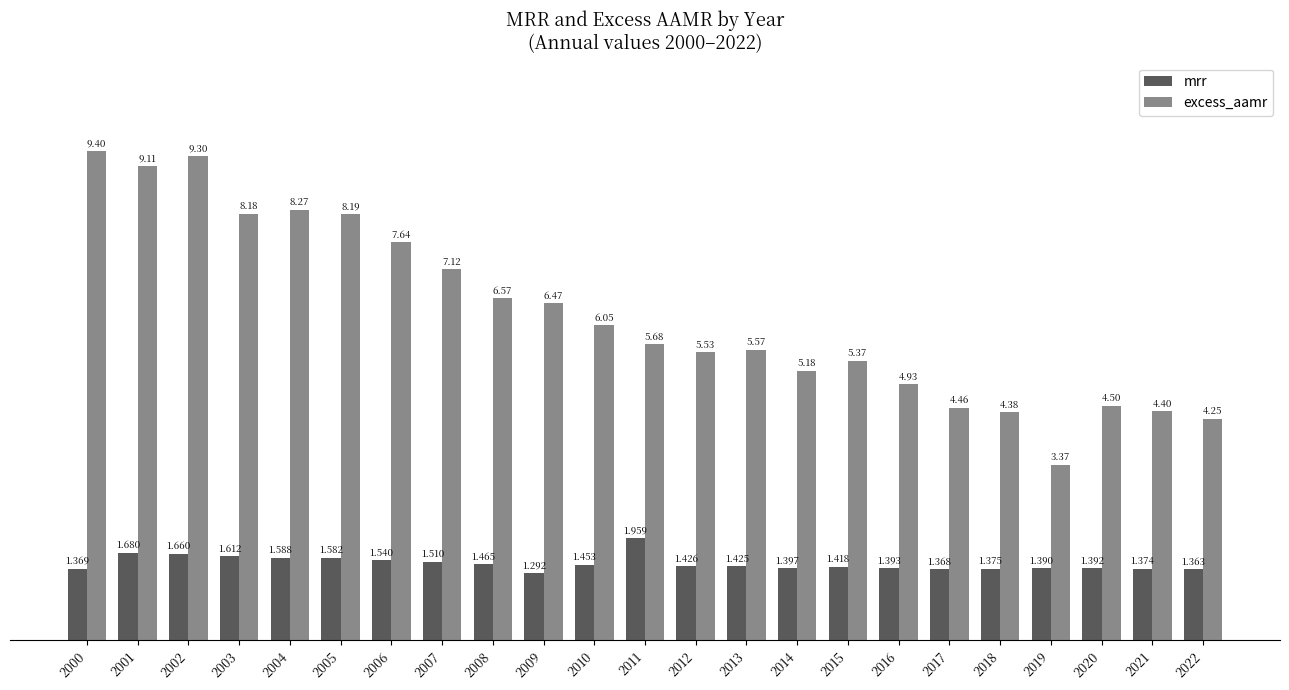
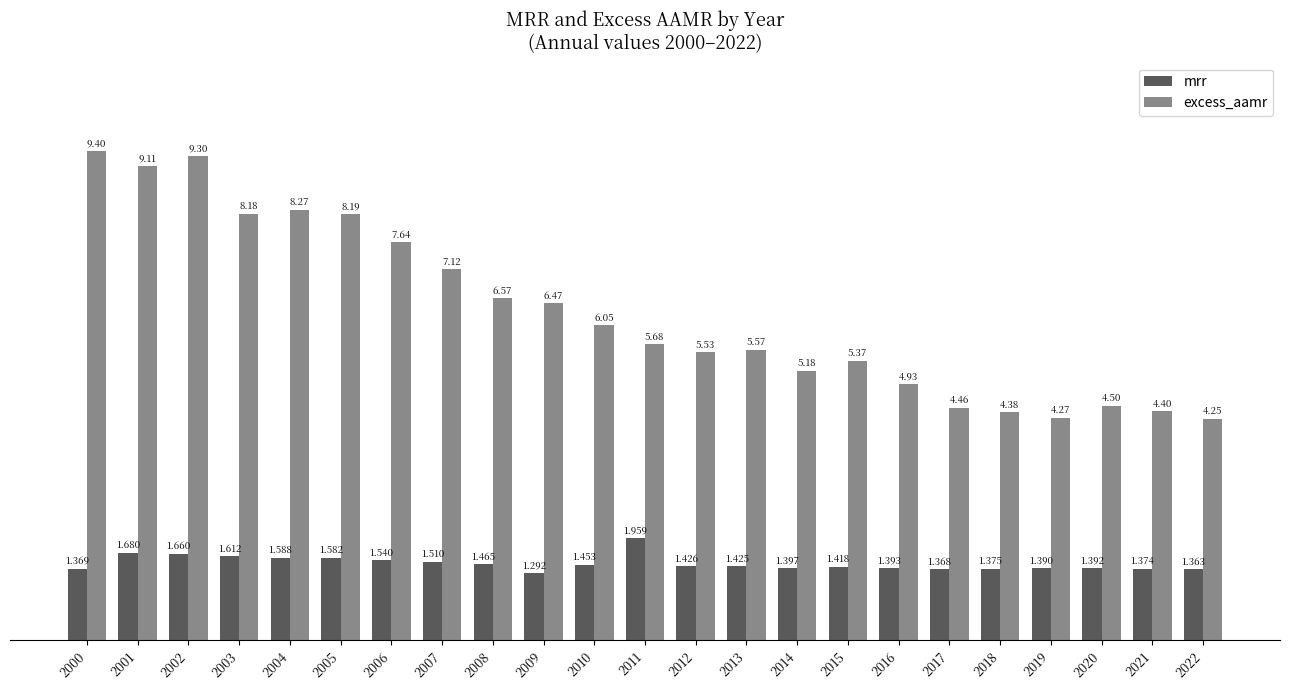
excess_aamr, 2019: 3.37 -> 4.27
